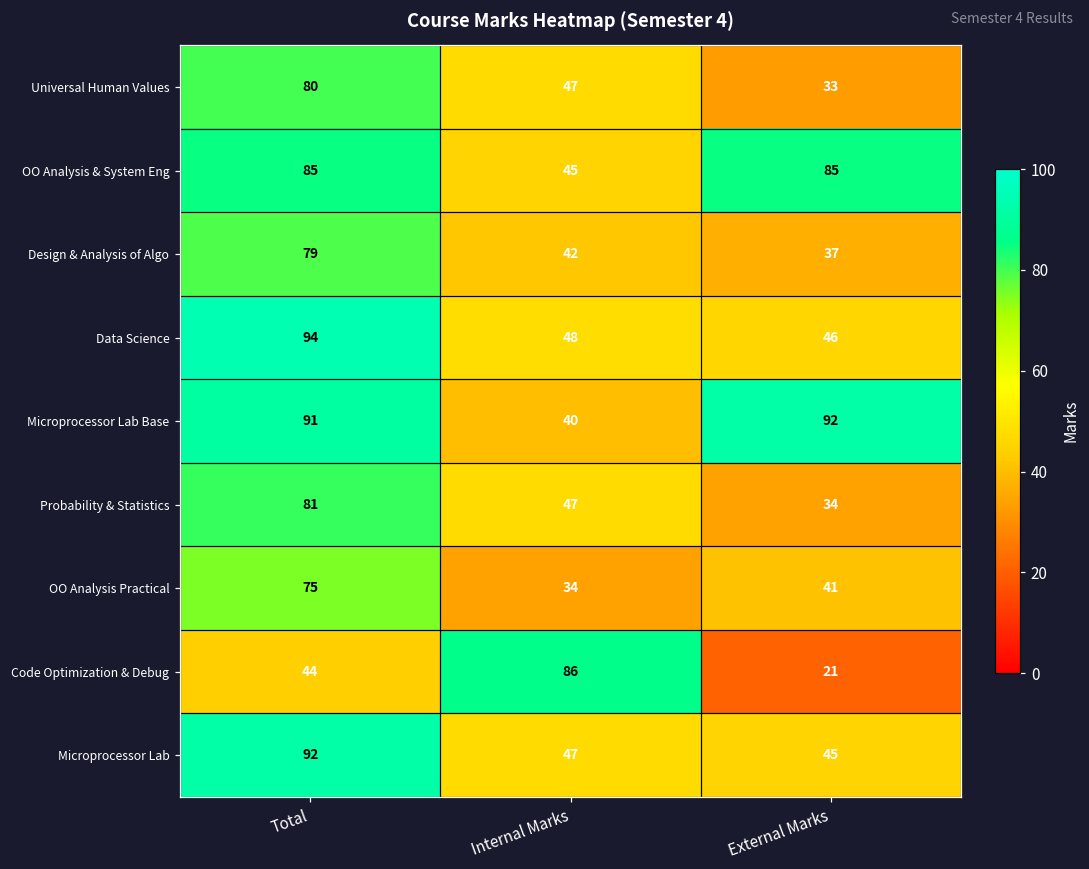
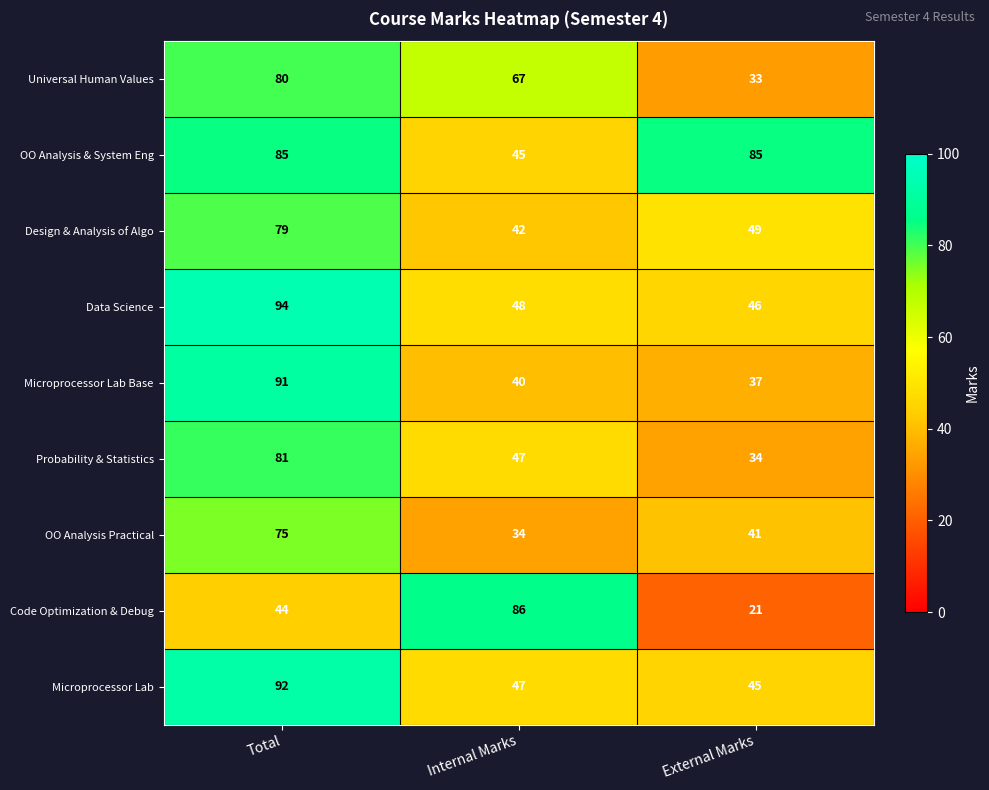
Universal Human Values, Internal Marks: 47 -> 67
Design & Analysis of Algo, External Marks: 37 -> 49
Microprocessor Lab Base, External Marks: 92 -> 37
